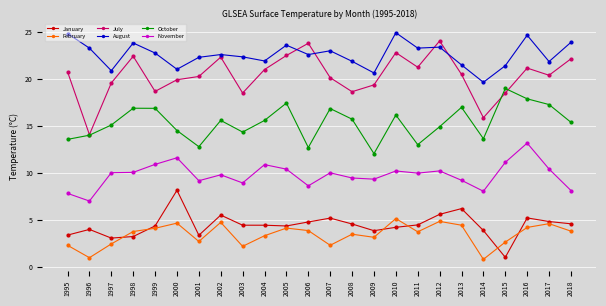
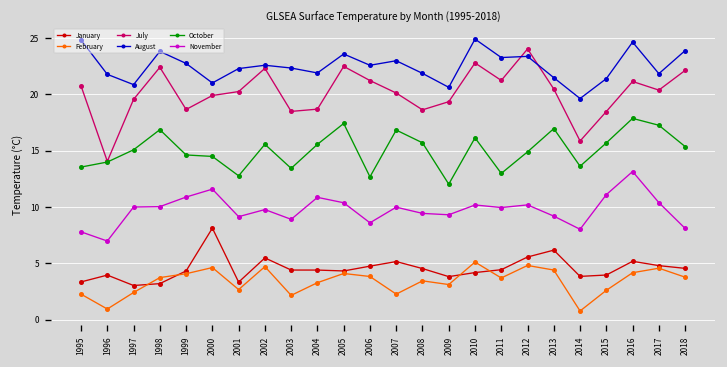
August, 1996: 23 -> 22
October, 1999: 17 -> 15
October, 2003: 14 -> 13
July, 2004: 21 -> 19
July, 2006: 24 -> 21
January, 2015: 1 -> 4
October, 2015: 19 -> 16
